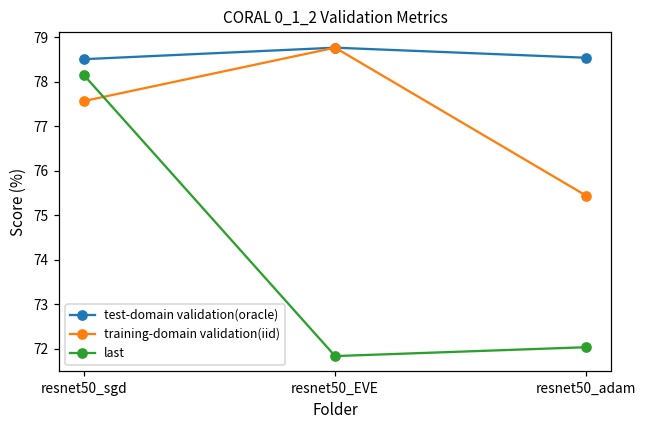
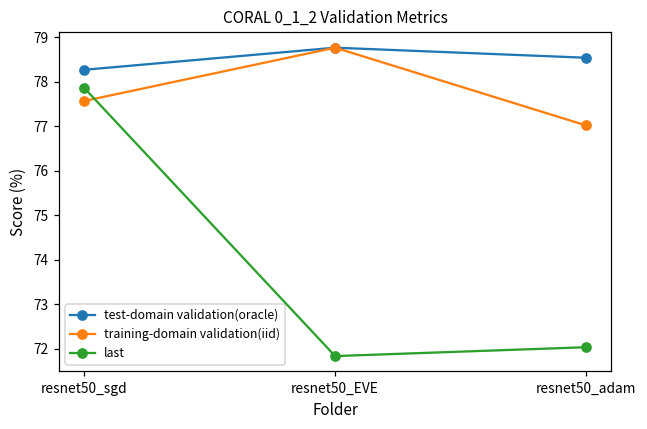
test-domain validation(oracle), resnet50_sgd: 78.5 -> 78.3
last, resnet50_sgd: 78.1 -> 77.9
training-domain validation(iid), resnet50_adam: 75.4 -> 77.0
